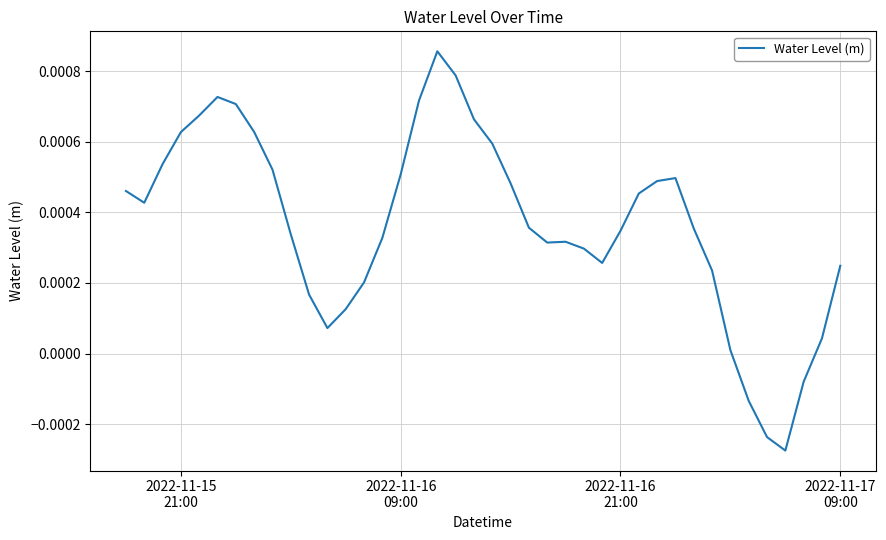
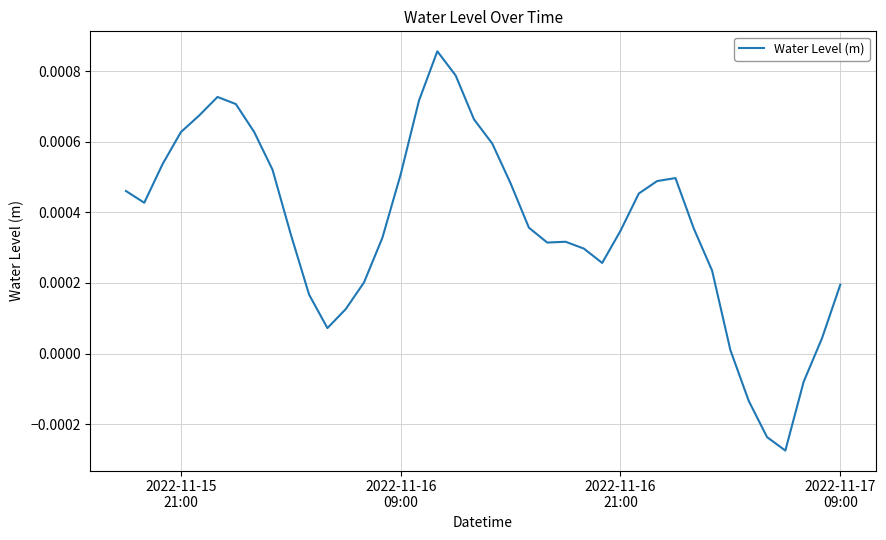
2022-11-17 09:00: 0.00025 -> 0.00019
